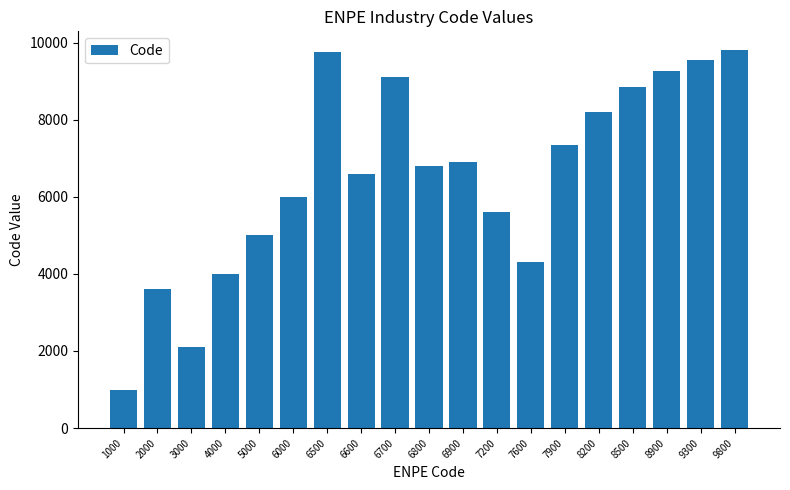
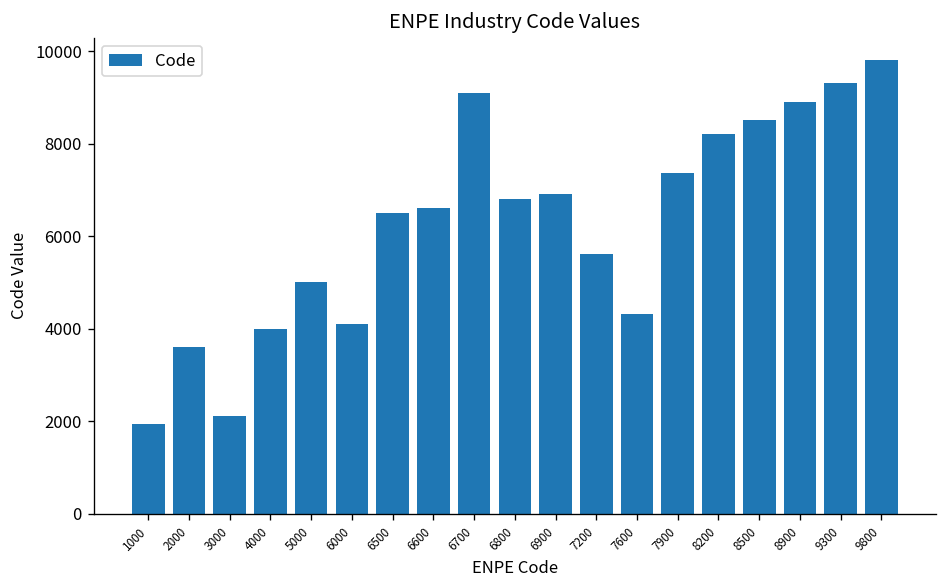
1000: 1000 -> 1900
6000: 6000 -> 4100
6500: 9800 -> 6500
8500: 8900 -> 8500
8900: 9300 -> 8900
9300: 9600 -> 9300
